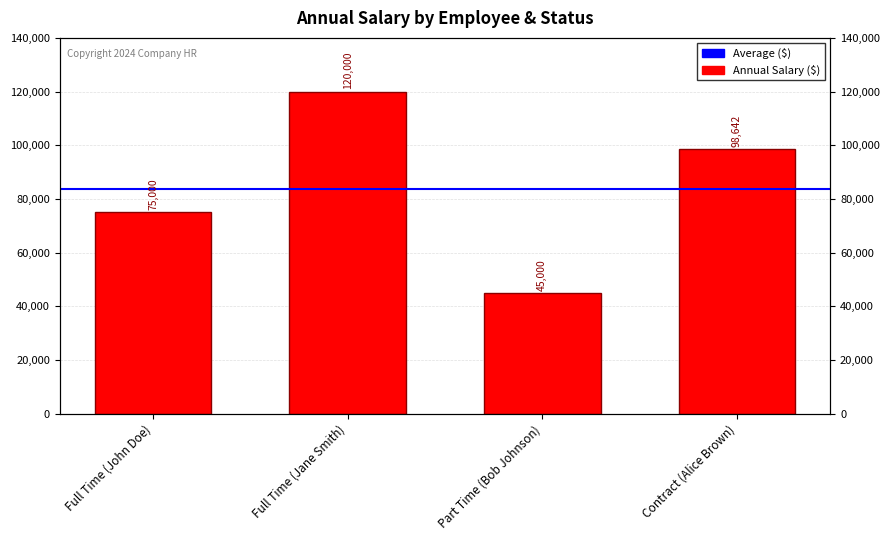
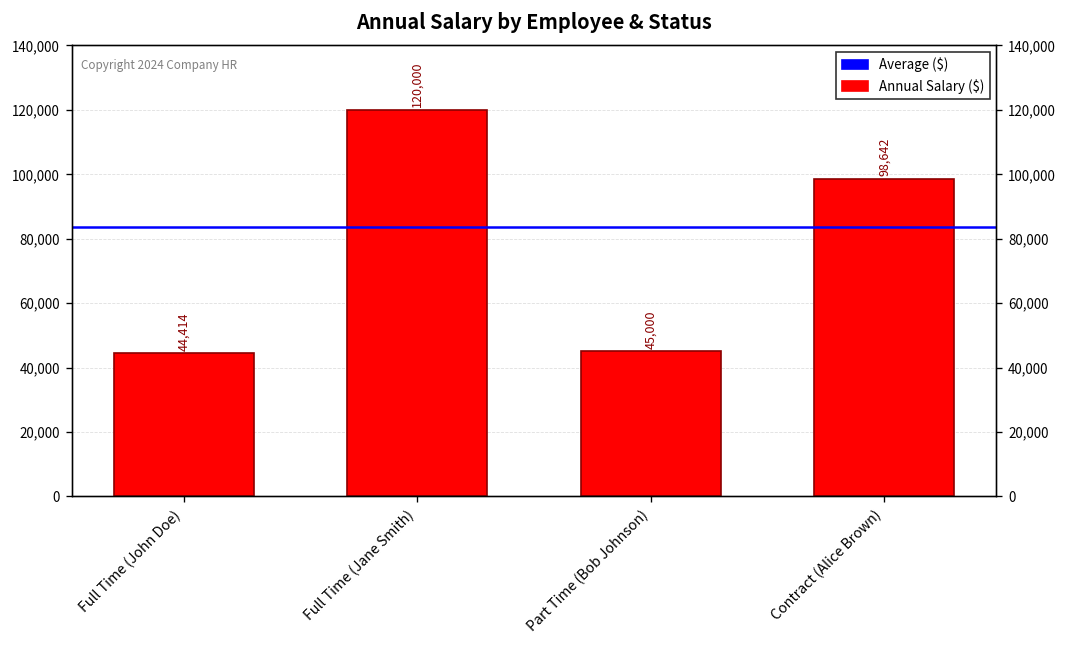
Full Time (John Doe): 75,000 -> 44,414
